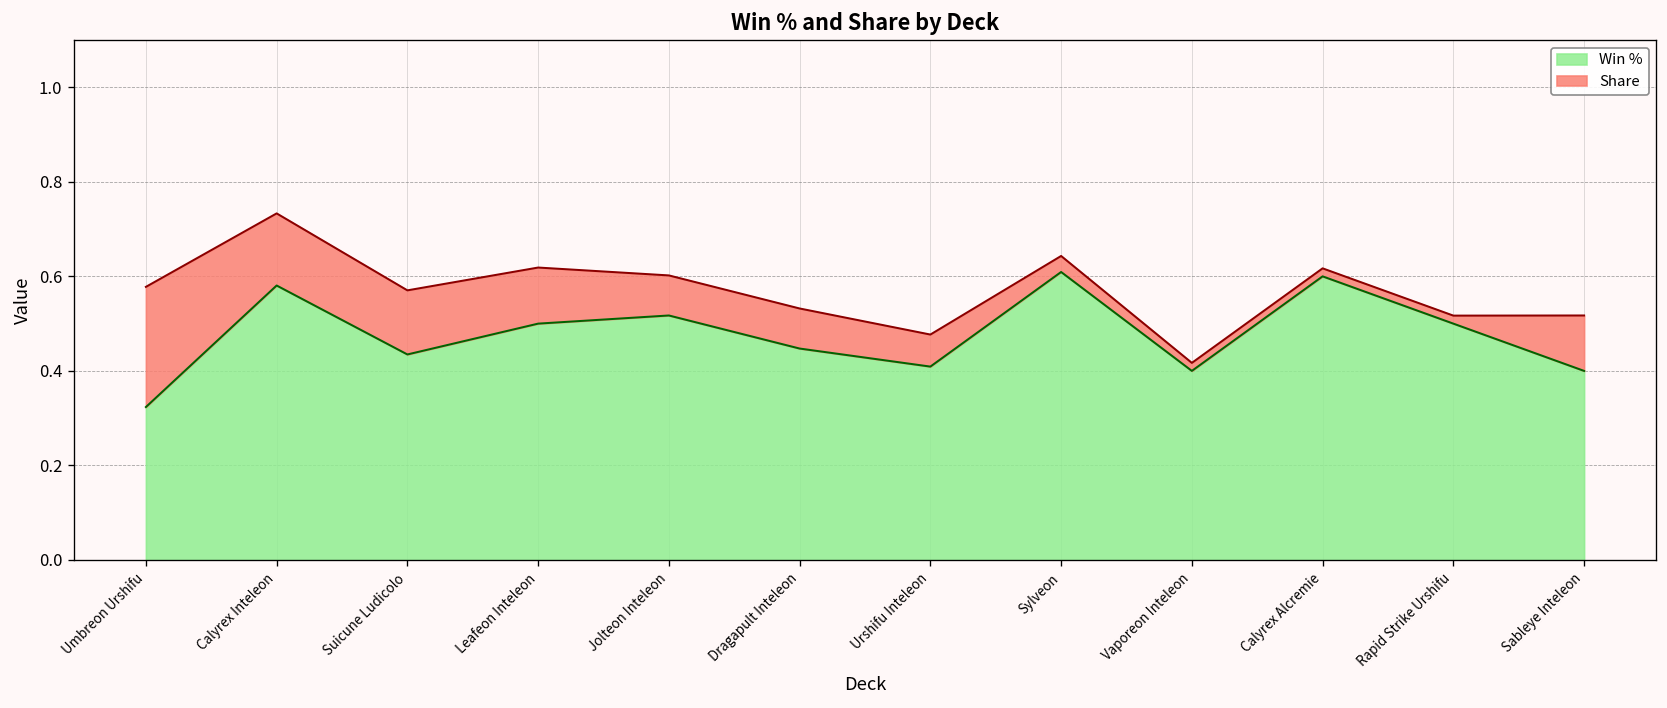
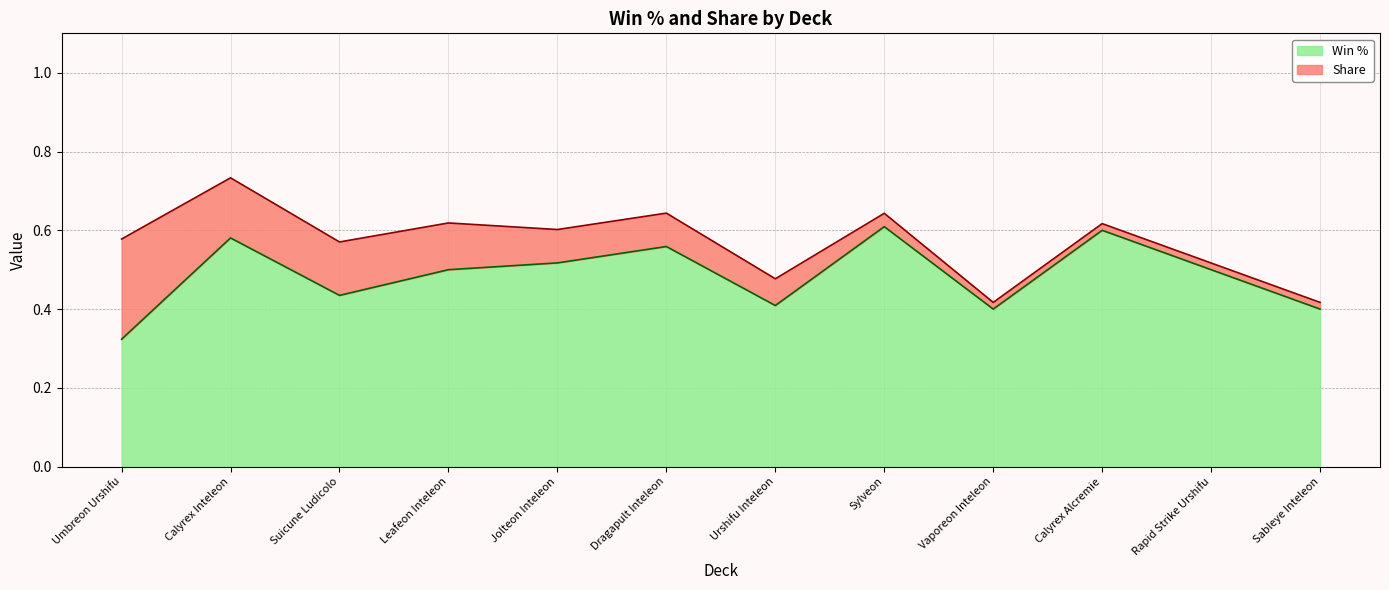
Win %, Dragapult Inteleon: 0.45 -> 0.56
Share, Sableye Inteleon: 0.12 -> 0.02
